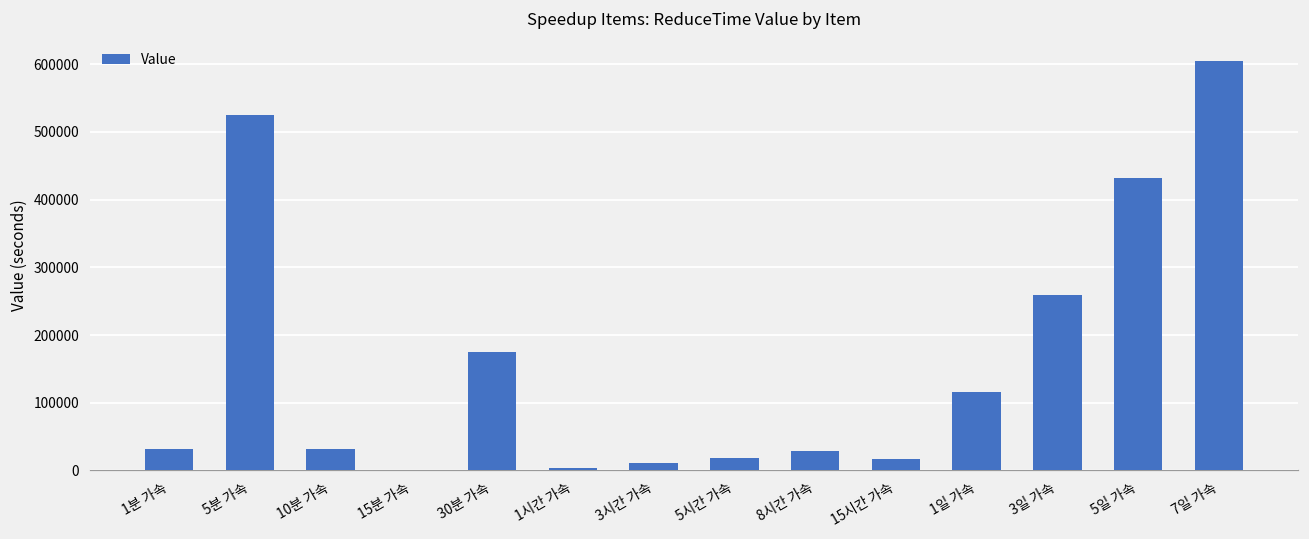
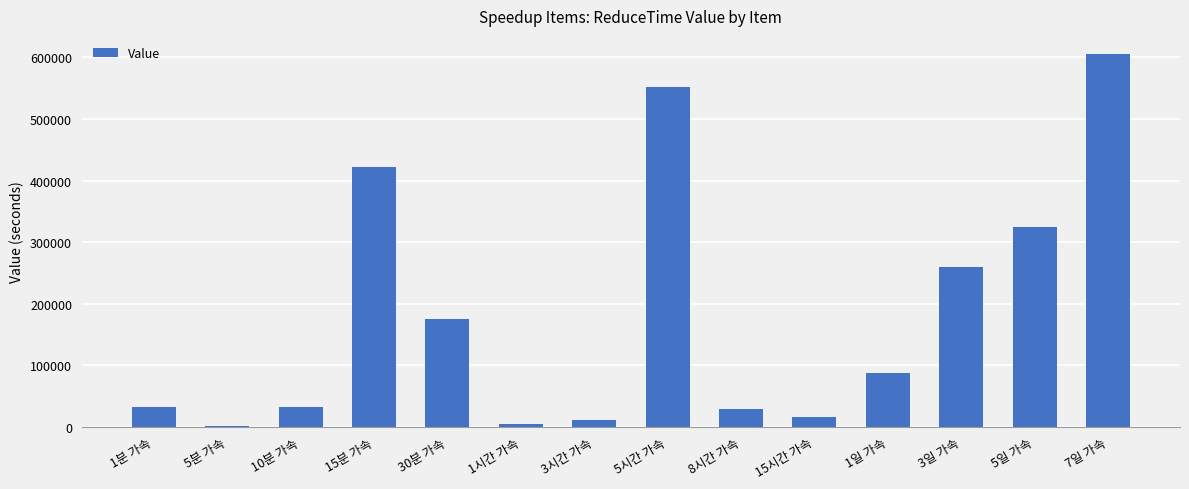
5분 가속: 520000 -> 0
15분 가속: 0 -> 420000
5시간 가속: 20000 -> 550000
1일 가속: 120000 -> 90000
5일 가속: 430000 -> 320000
